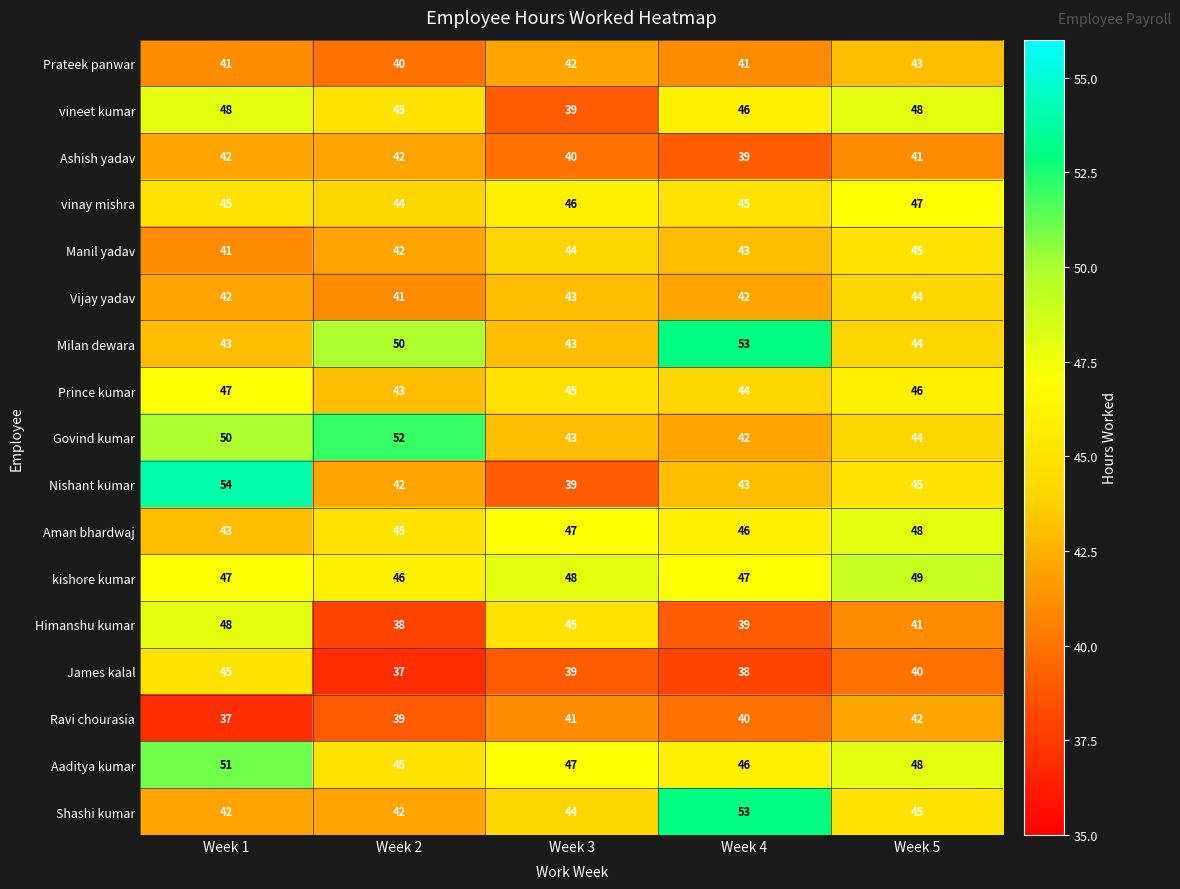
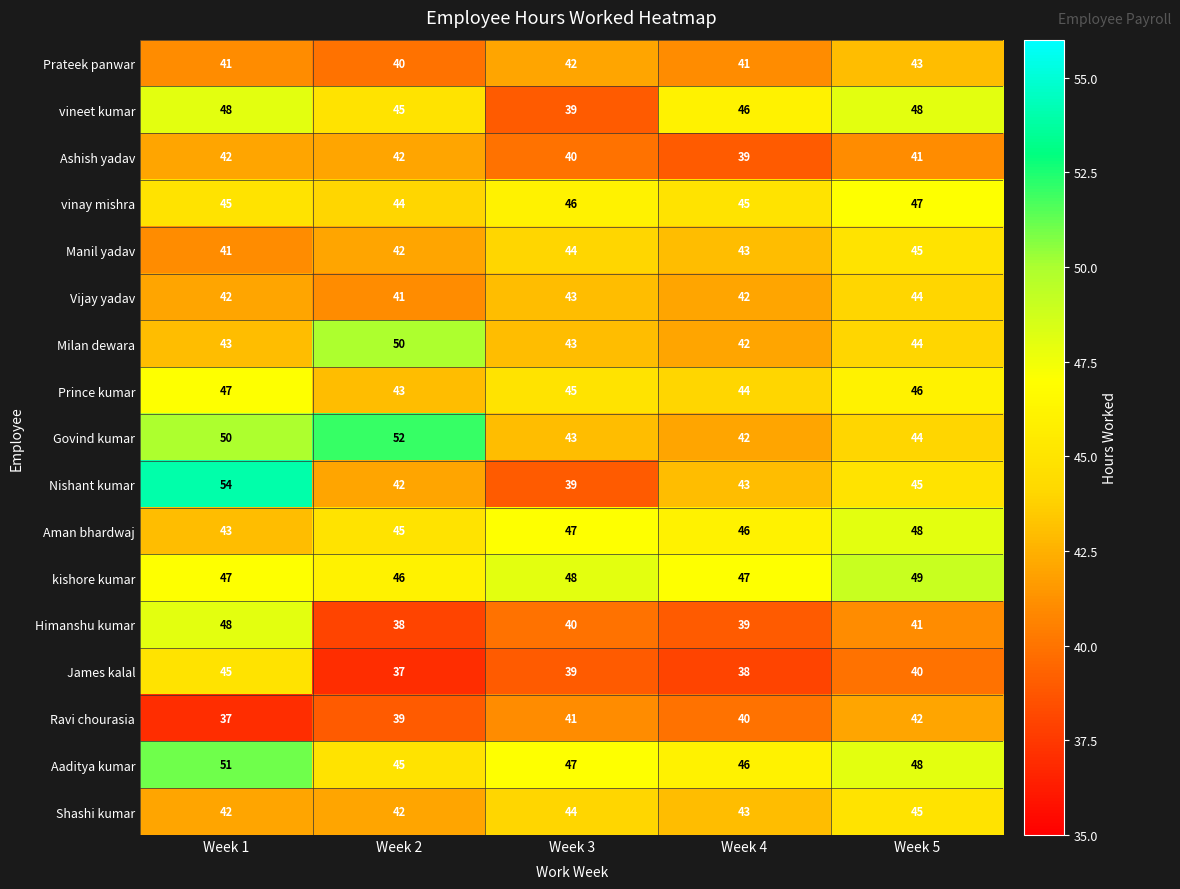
Milan dewara, Week 4: 53 -> 42
Himanshu kumar, Week 3: 45 -> 40
Shashi kumar, Week 4: 53 -> 43
